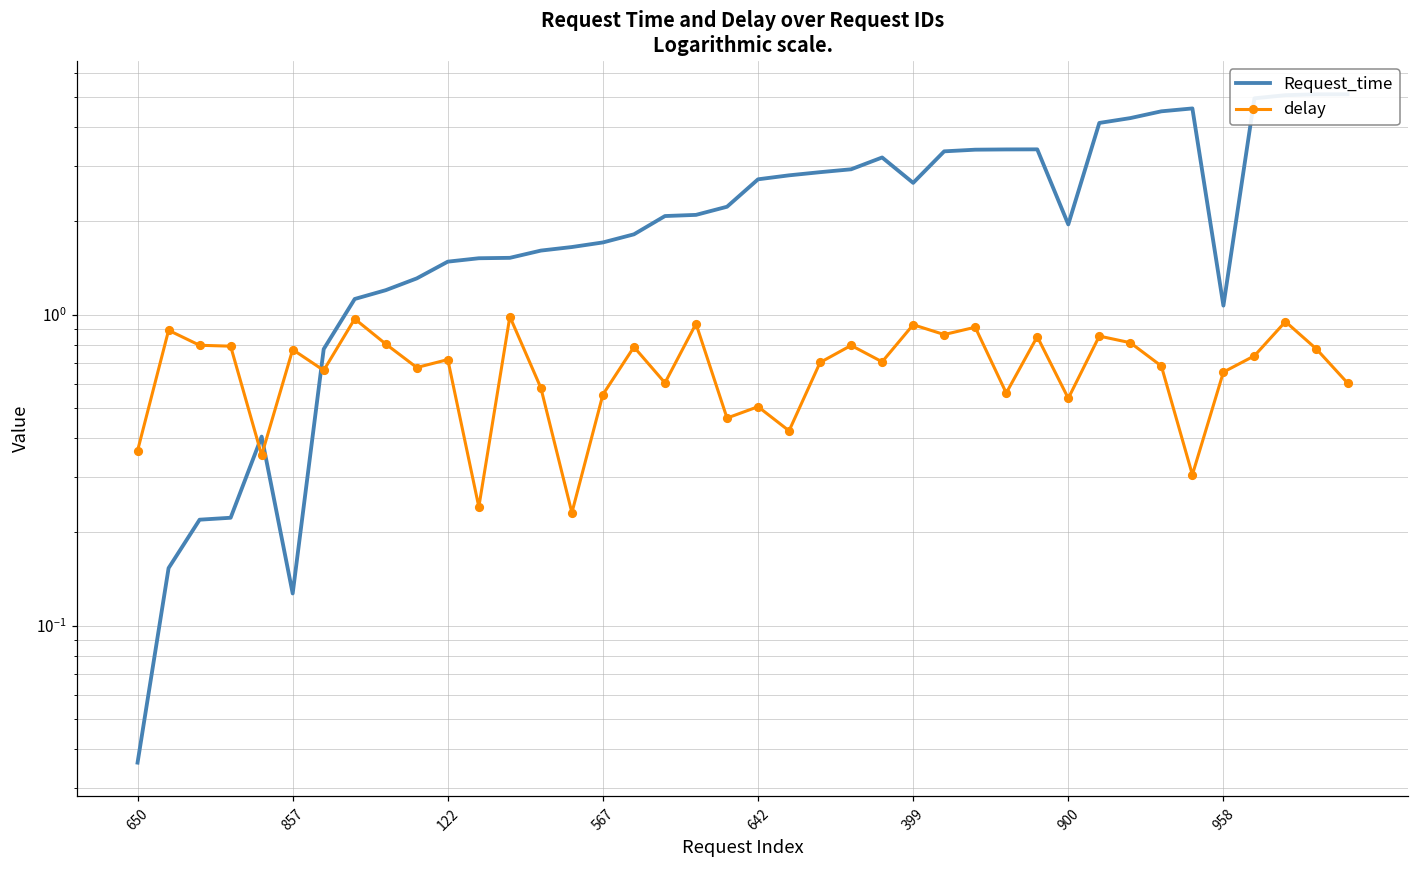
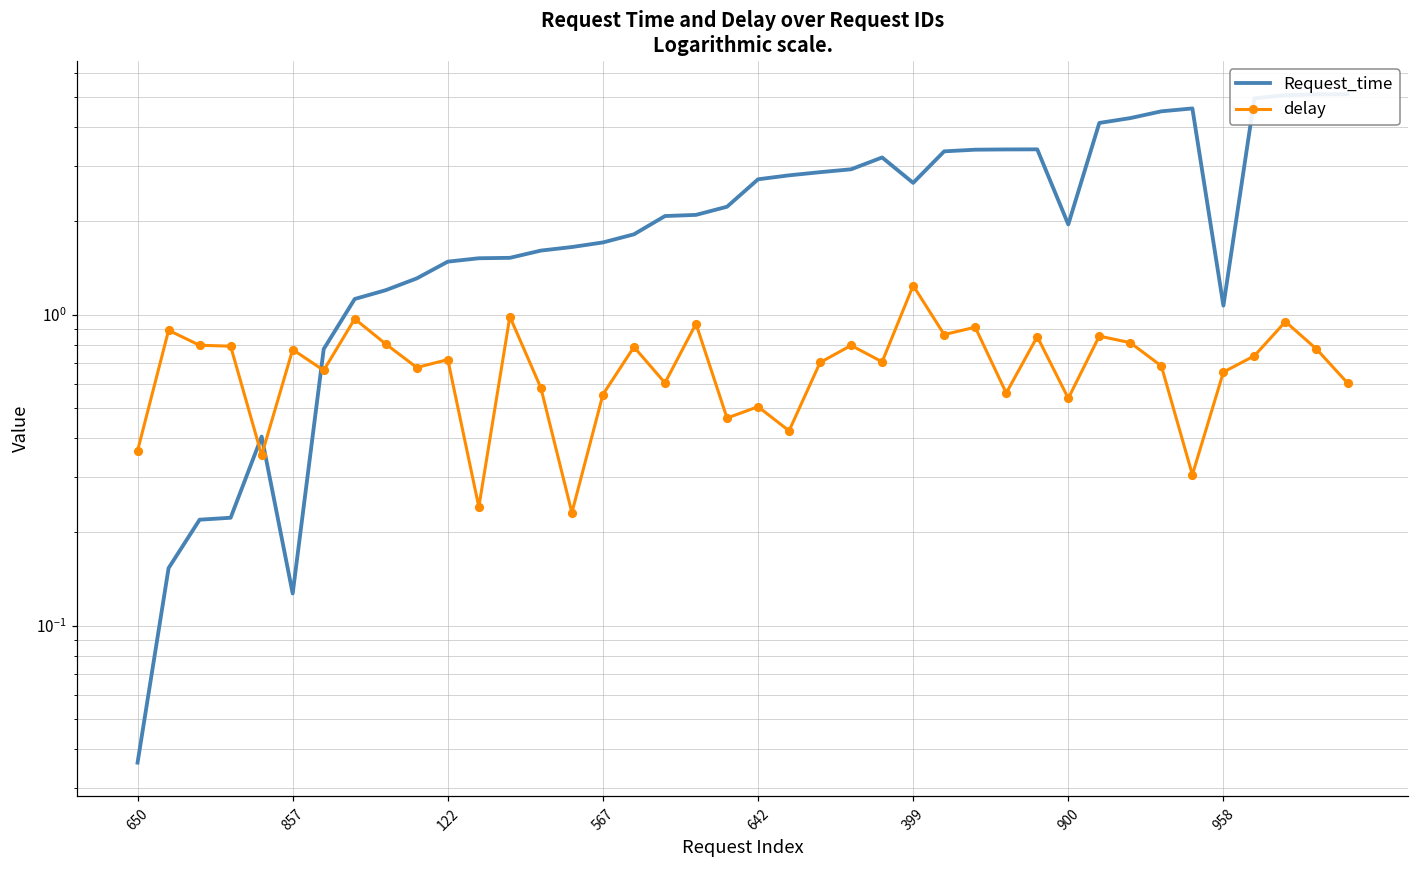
delay, 399: 0.93 -> 1.2
